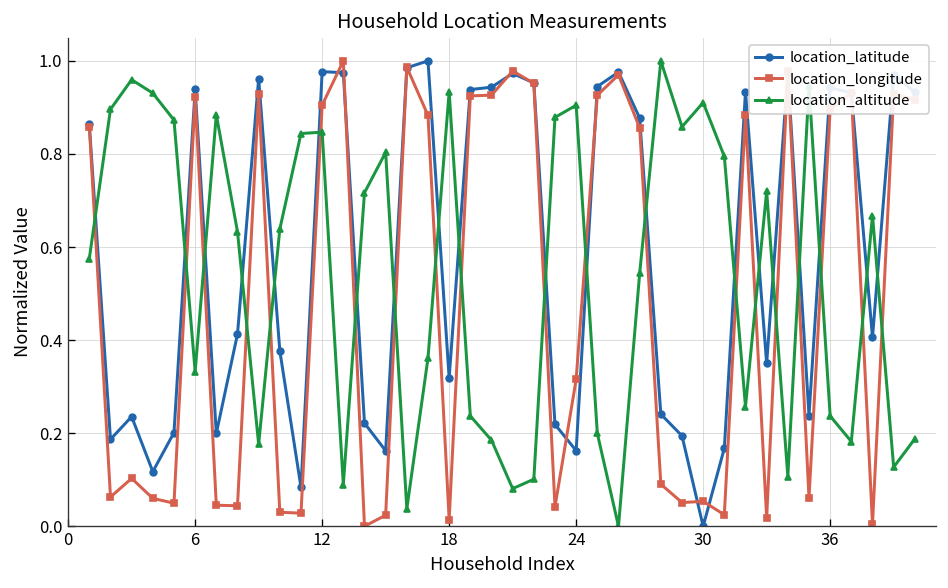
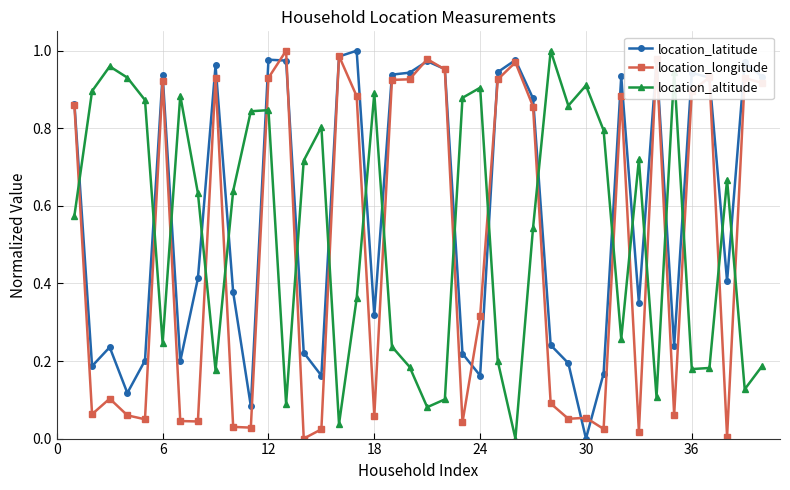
location_altitude, 6: 0.33 -> 0.25
location_longitude, 12: 0.90 -> 0.93
location_longitude, 18: 0.01 -> 0.06
location_altitude, 18: 0.93 -> 0.89
location_altitude, 36: 0.24 -> 0.18
